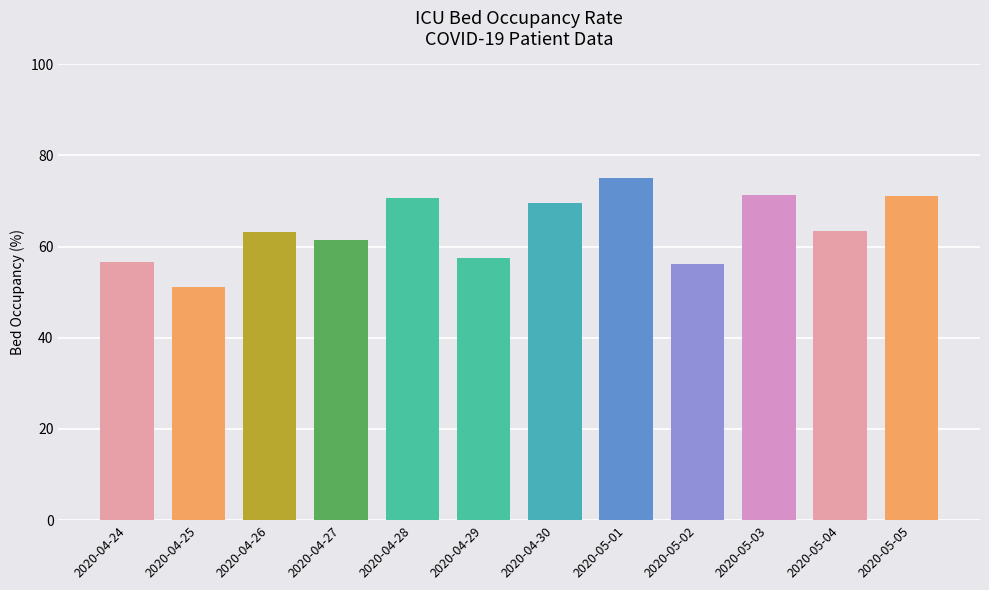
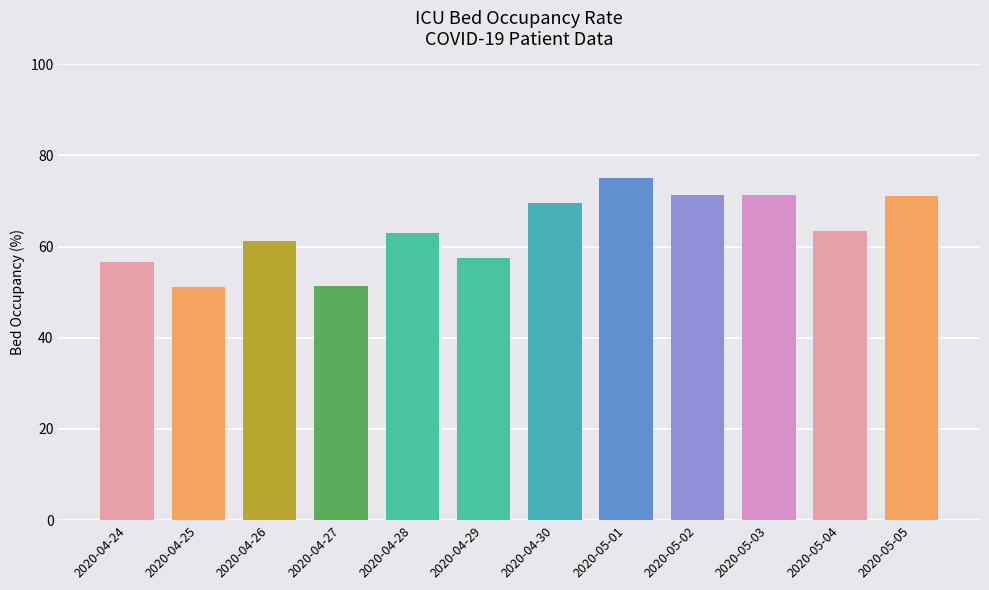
2020-04-26: 63 -> 61
2020-04-27: 62 -> 51
2020-04-28: 71 -> 63
2020-05-02: 56 -> 71
